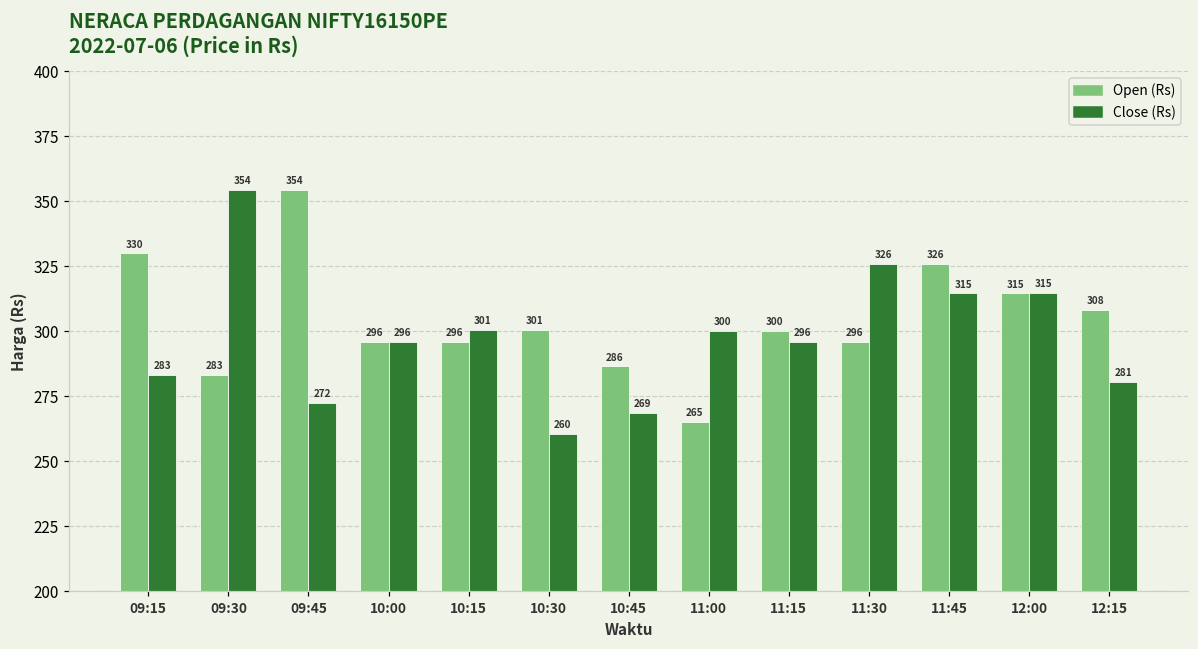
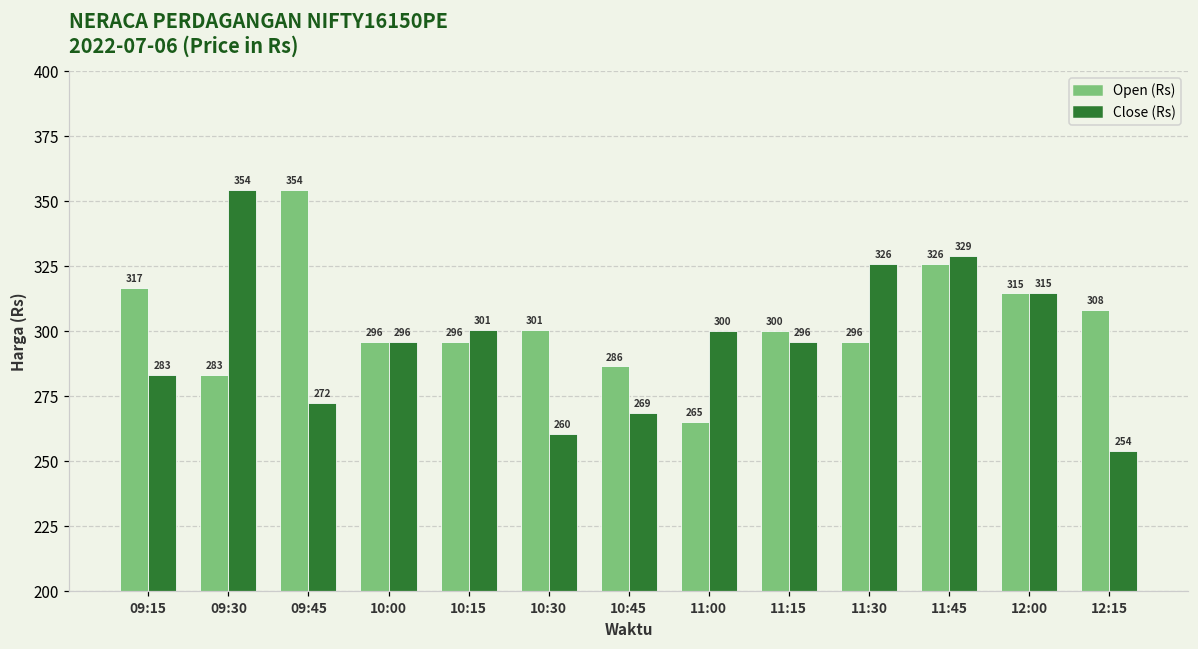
Open (Rs), 09:15: 330 -> 317
Close (Rs), 11:45: 315 -> 329
Close (Rs), 12:15: 281 -> 254
